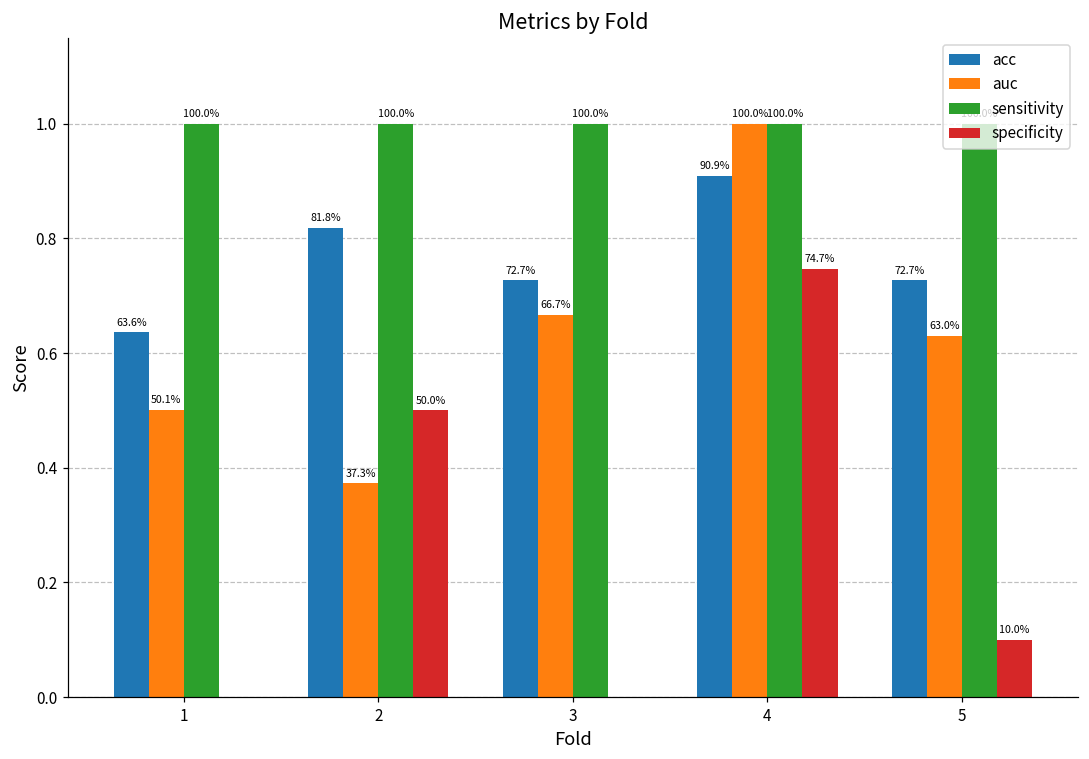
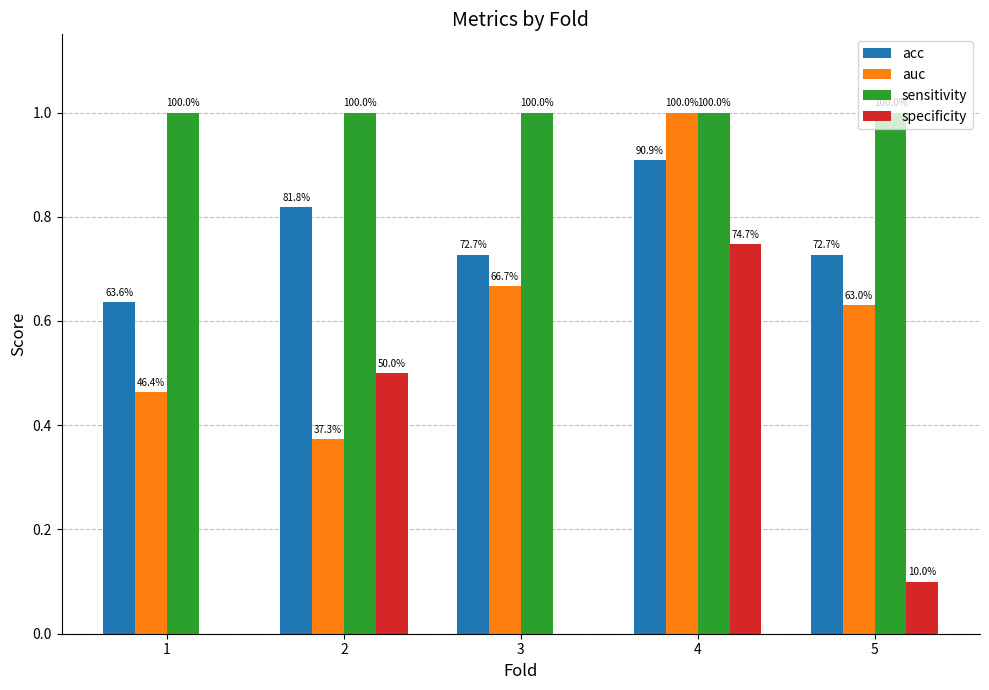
auc, 1: 50.1% -> 46.4%
